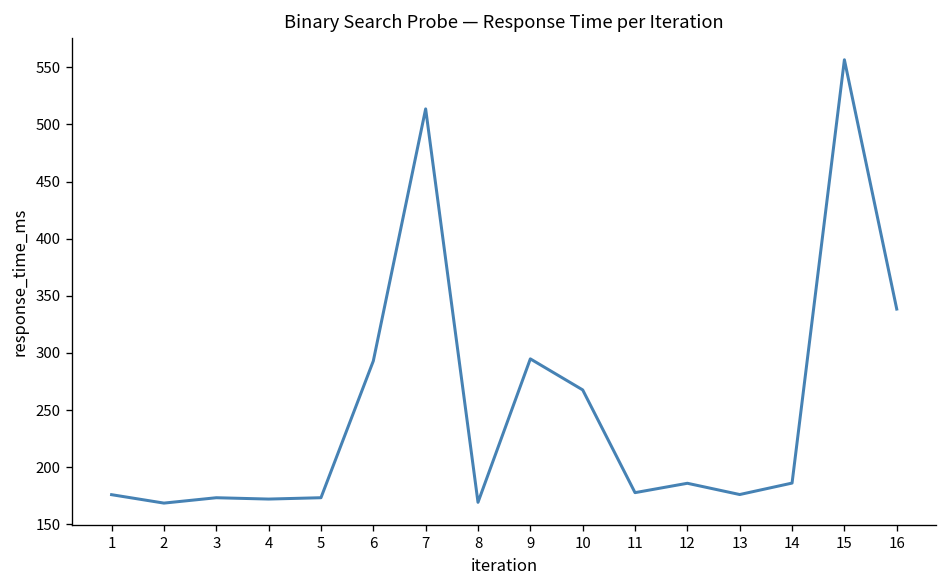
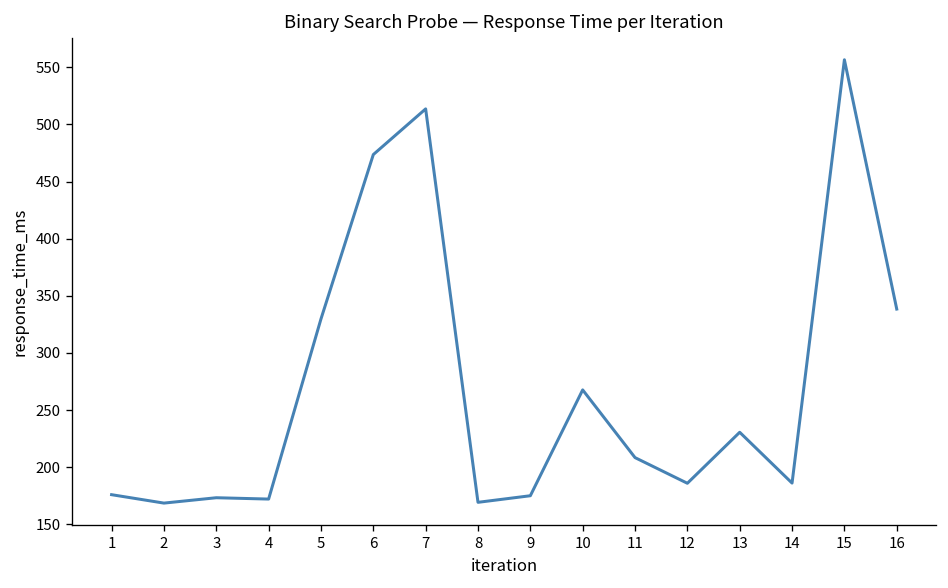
5: 170 -> 330
6: 290 -> 470
9: 290 -> 180
11: 180 -> 210
13: 180 -> 230
